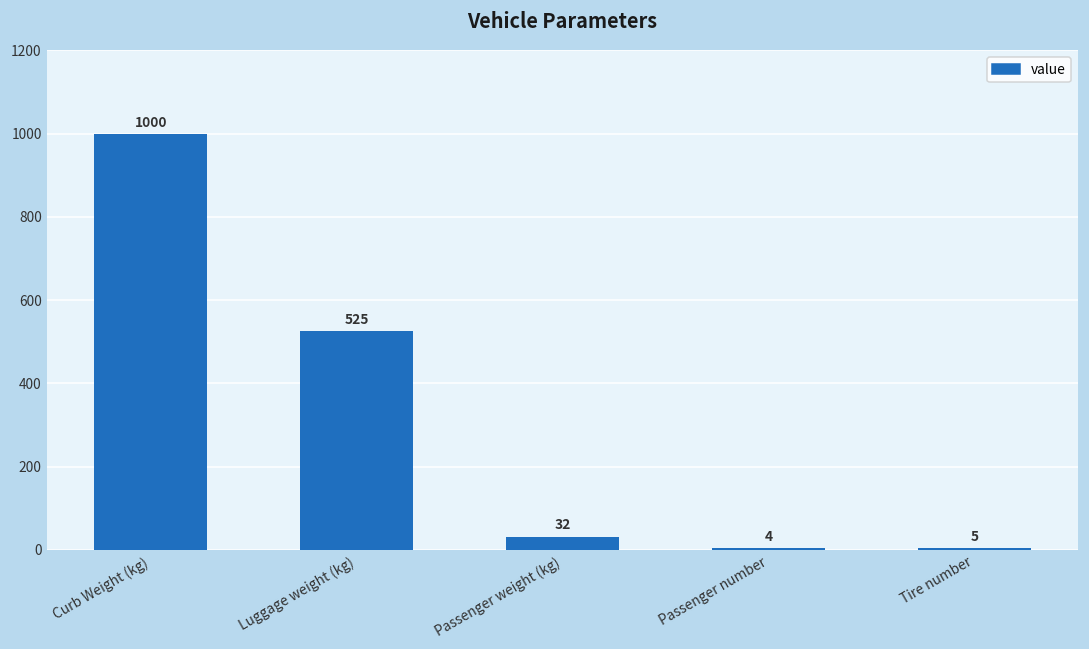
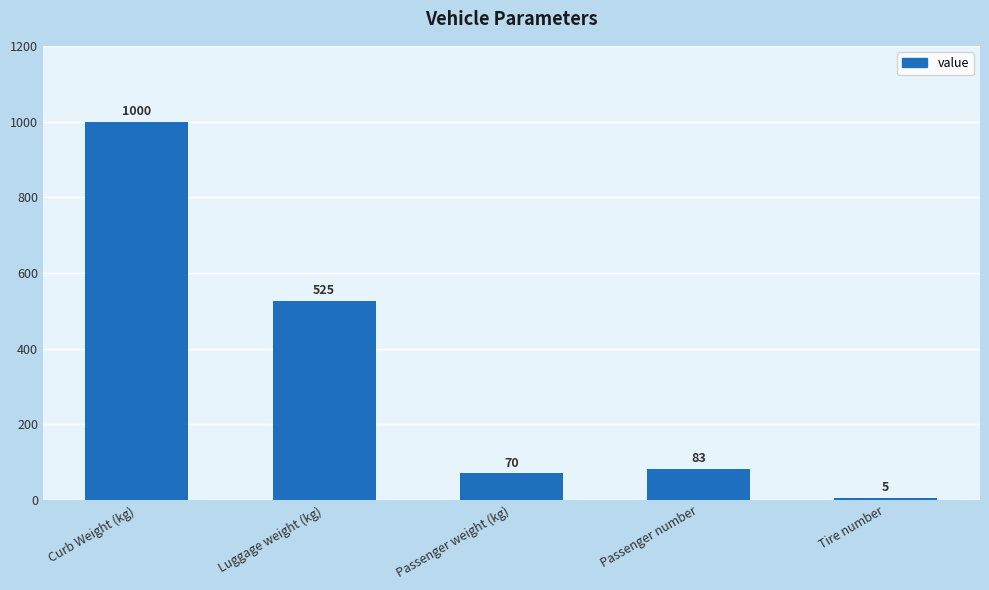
Passenger weight (kg): 32 -> 70
Passenger number: 4 -> 83
